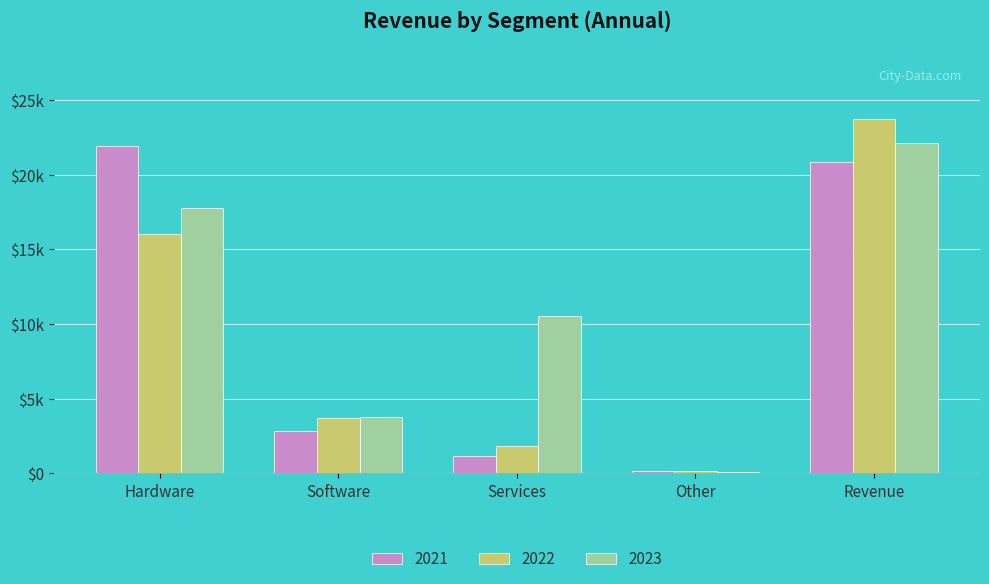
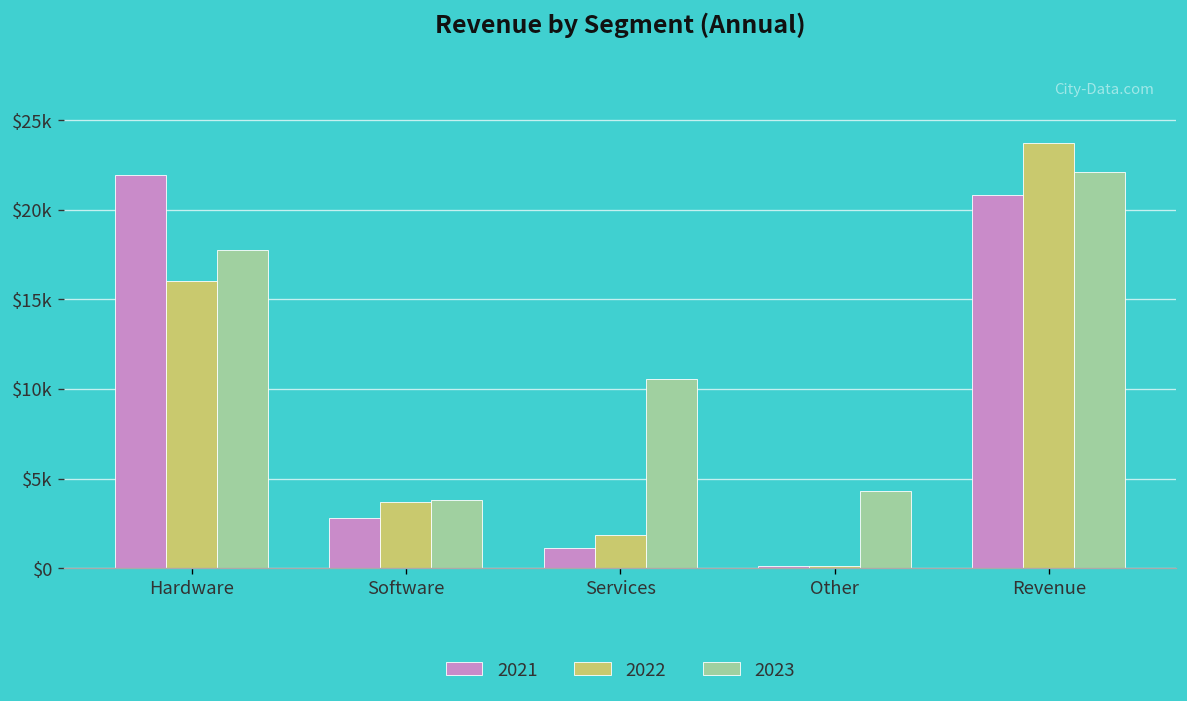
2023, Other: $100 -> $4300
